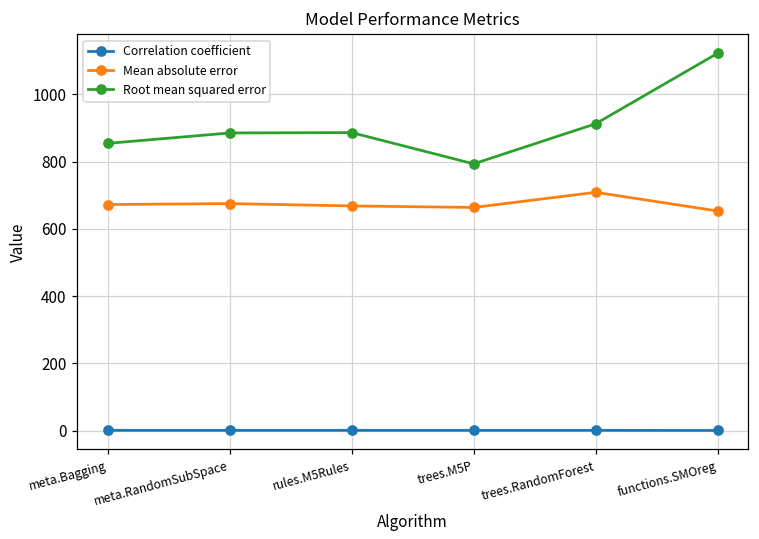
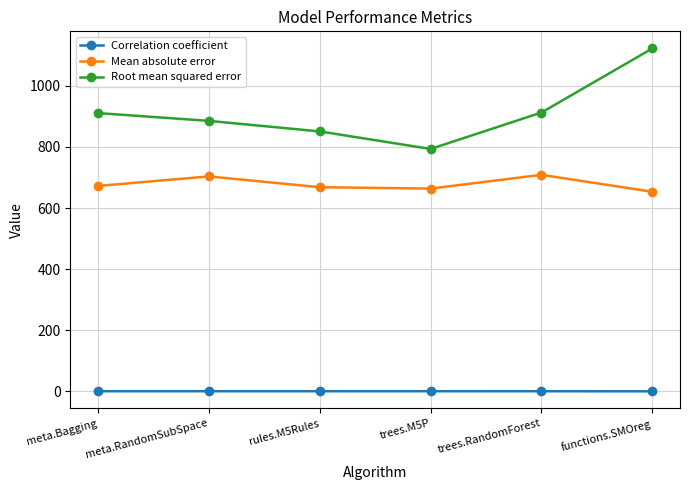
Root mean squared error, meta.Bagging: 850 -> 910
Mean absolute error, meta.RandomSubSpace: 680 -> 700
Root mean squared error, rules.M5Rules: 890 -> 850
